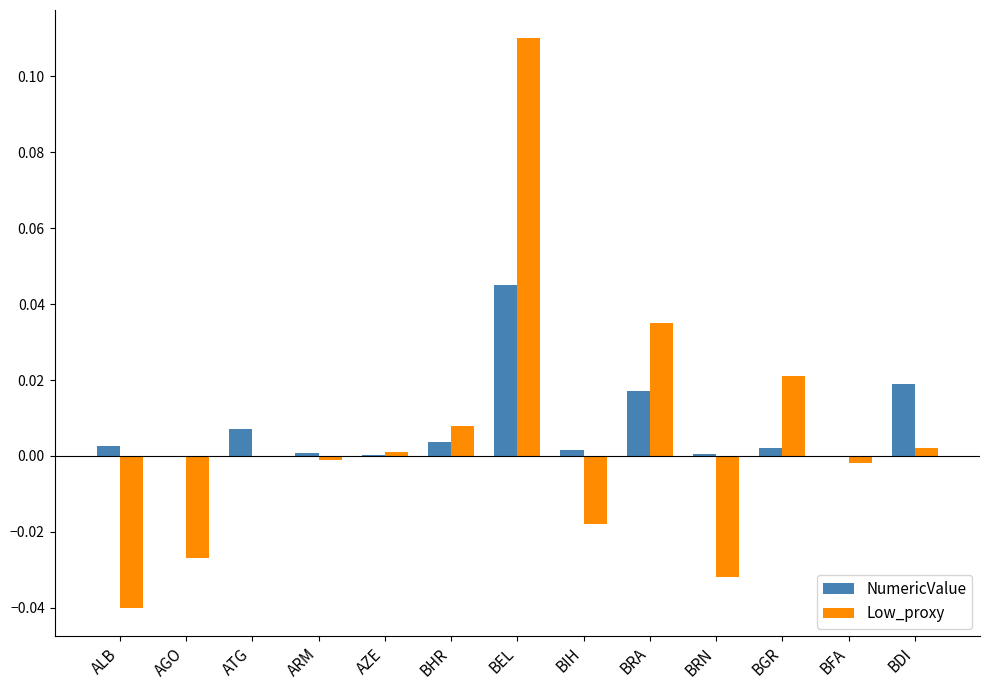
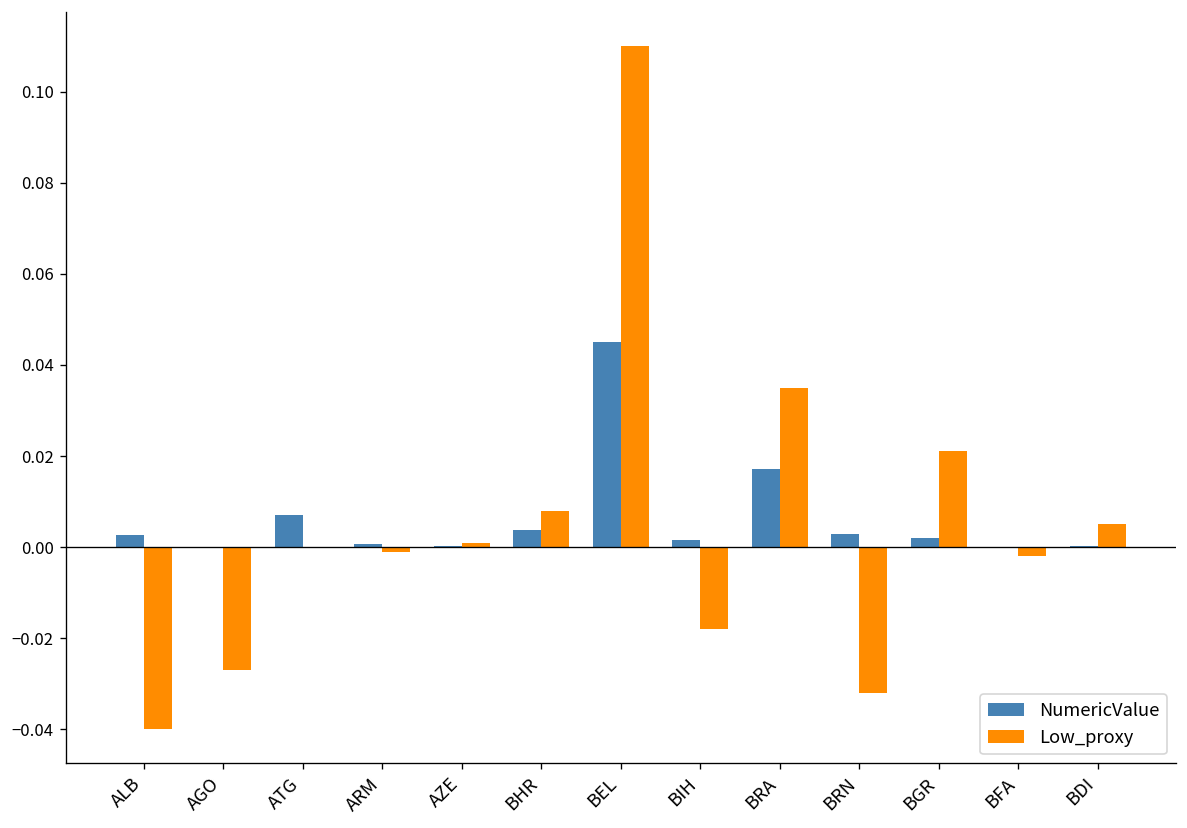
NumericValue, BRN: 0.001 -> 0.003
NumericValue, BDI: 0.019 -> 0.000
Low_proxy, BDI: 0.002 -> 0.005
